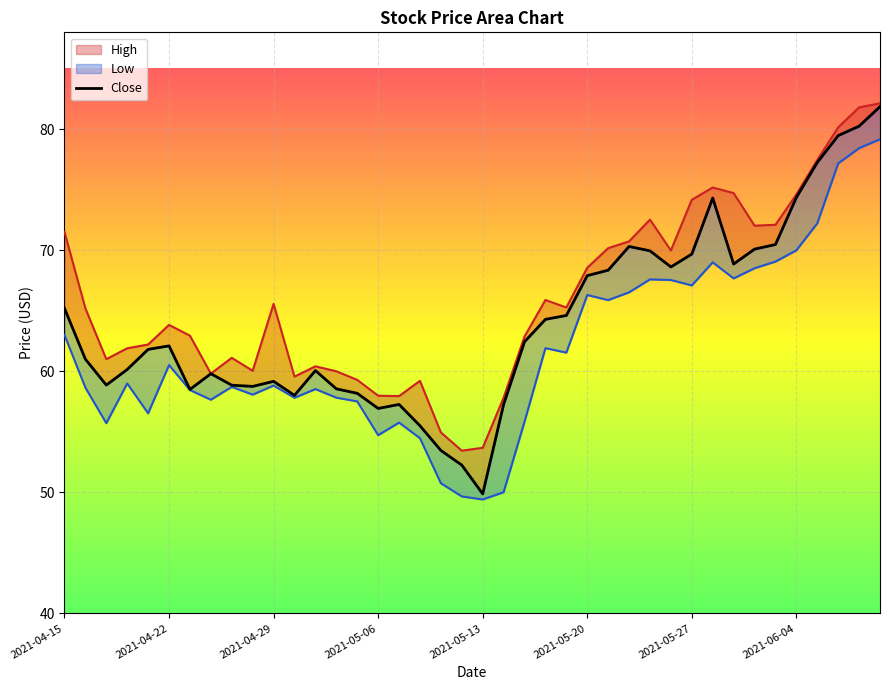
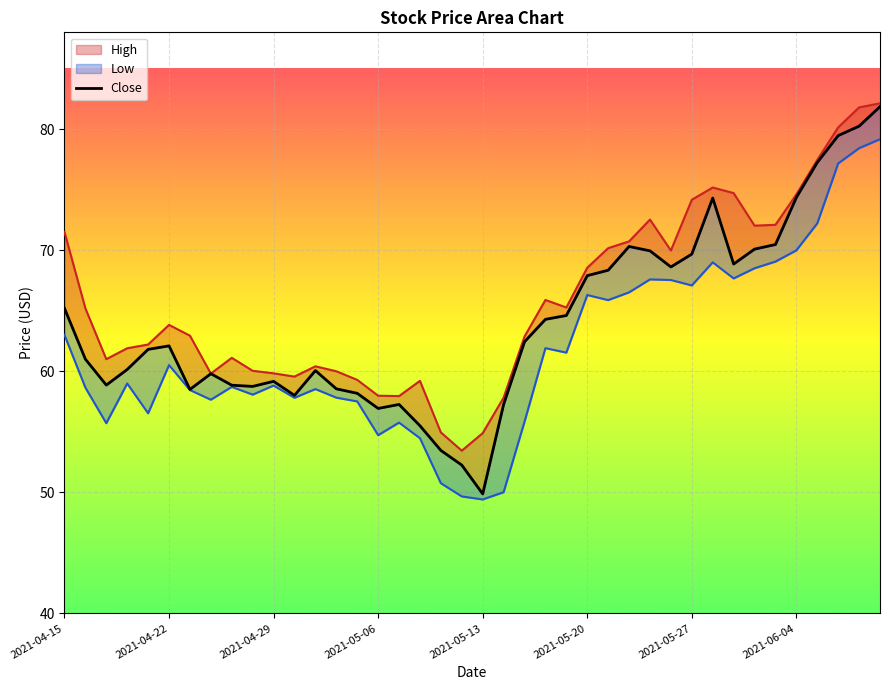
High, 2021-04-29: 65.6 -> 59.8
High, 2021-05-13: 53.7 -> 54.9
